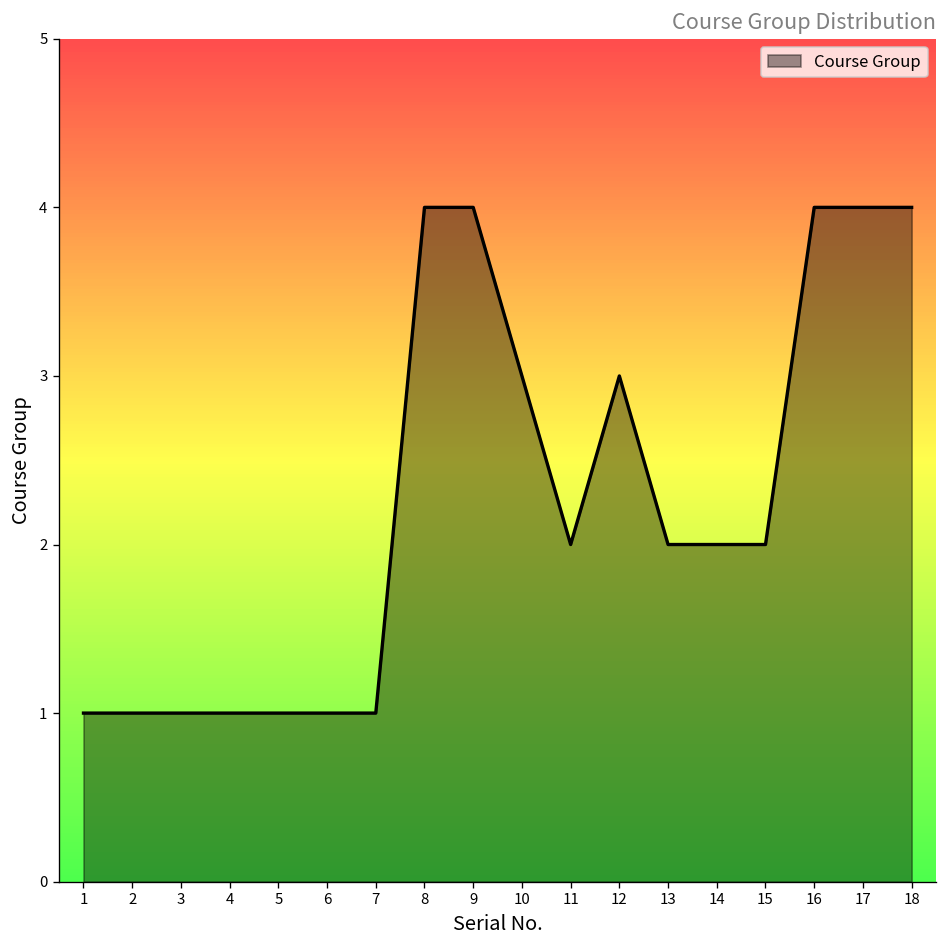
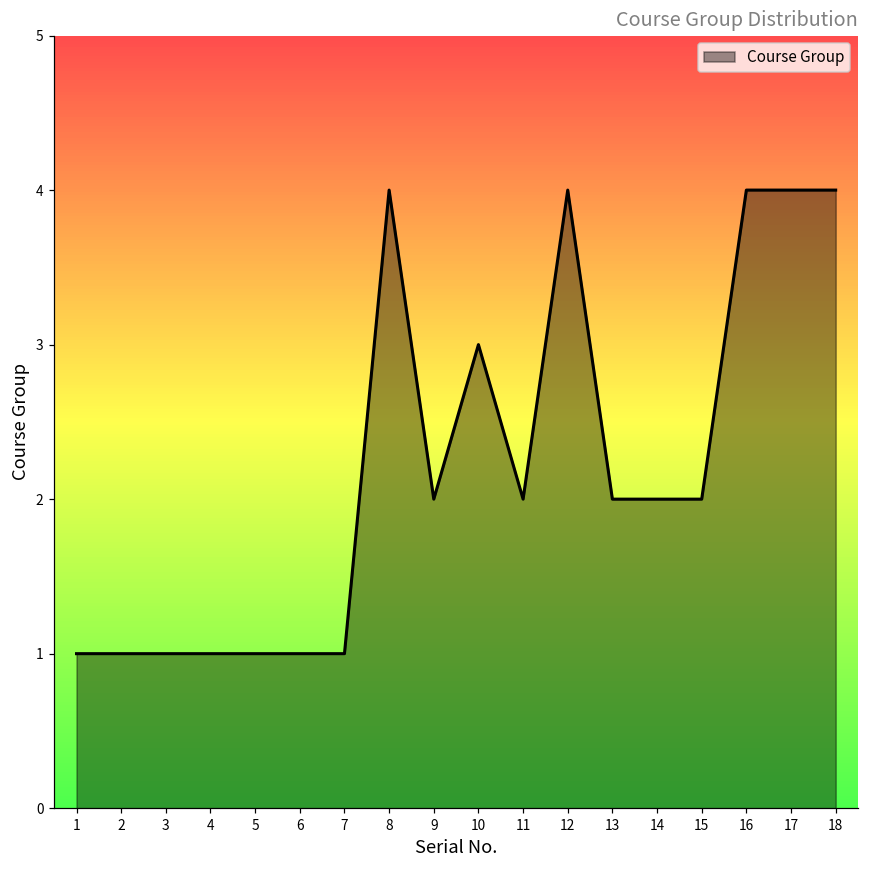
9: 4 -> 2
12: 3 -> 4
